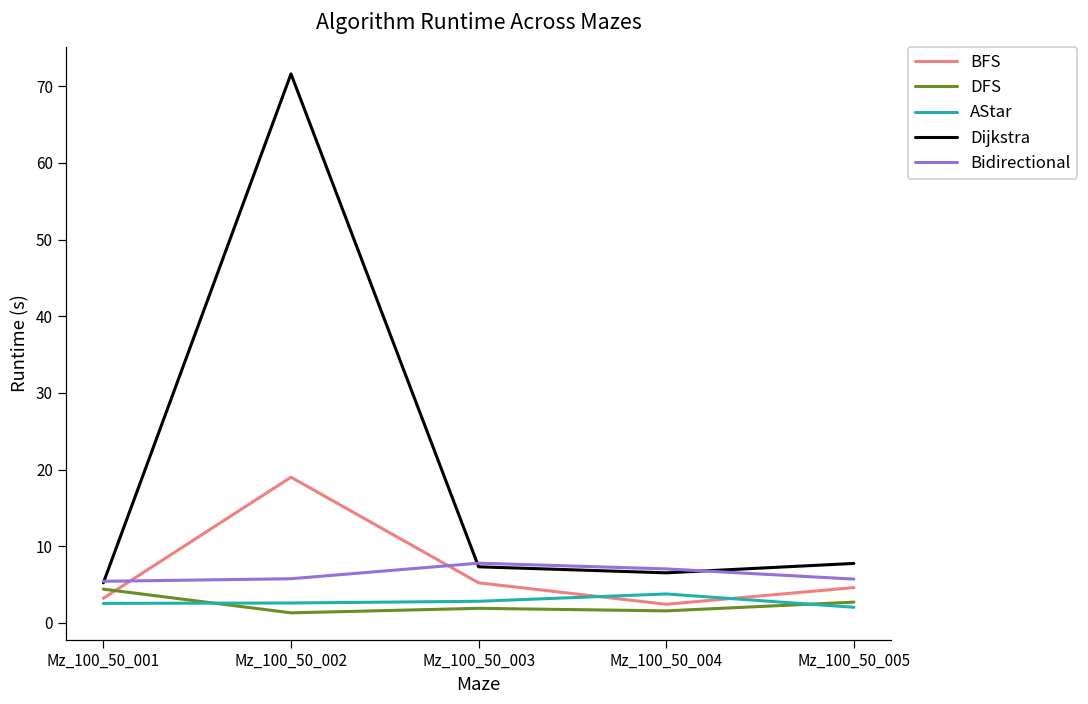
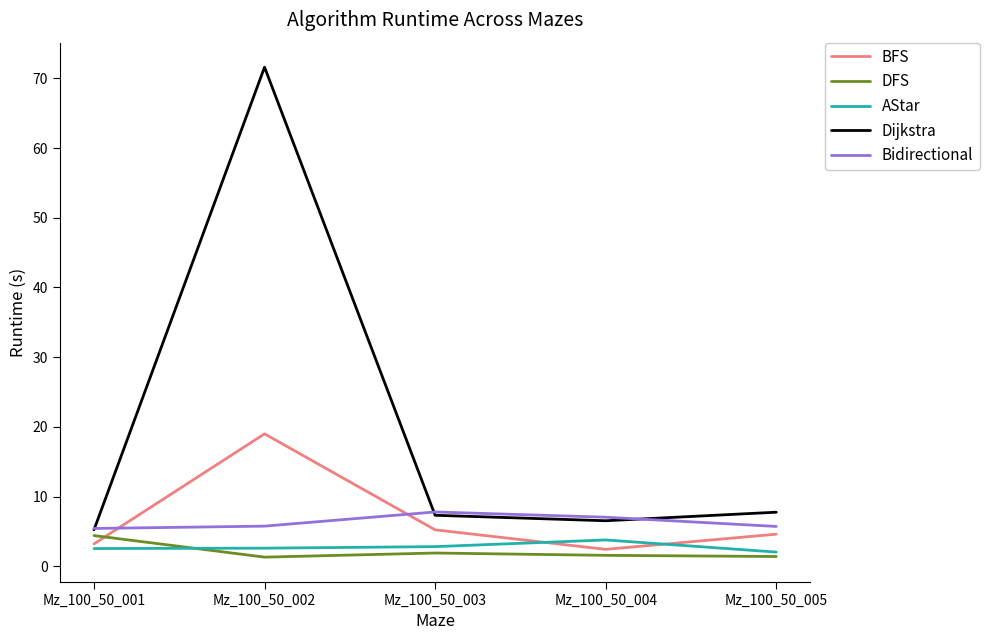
DFS, Mz_100_50_005: 3 -> 1
